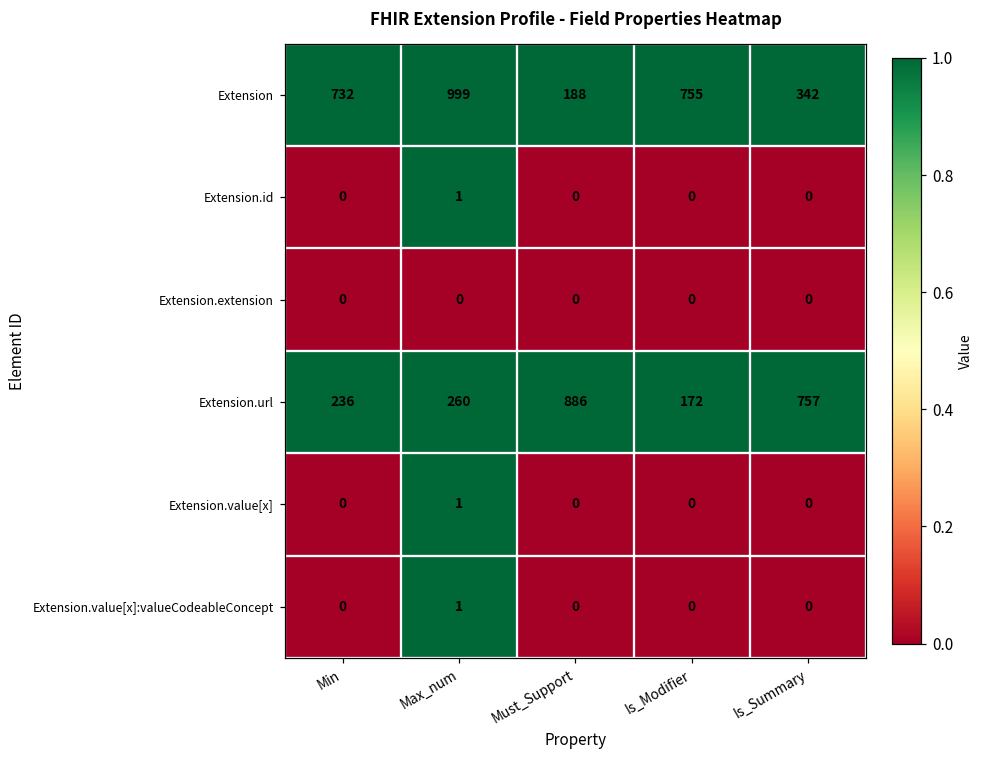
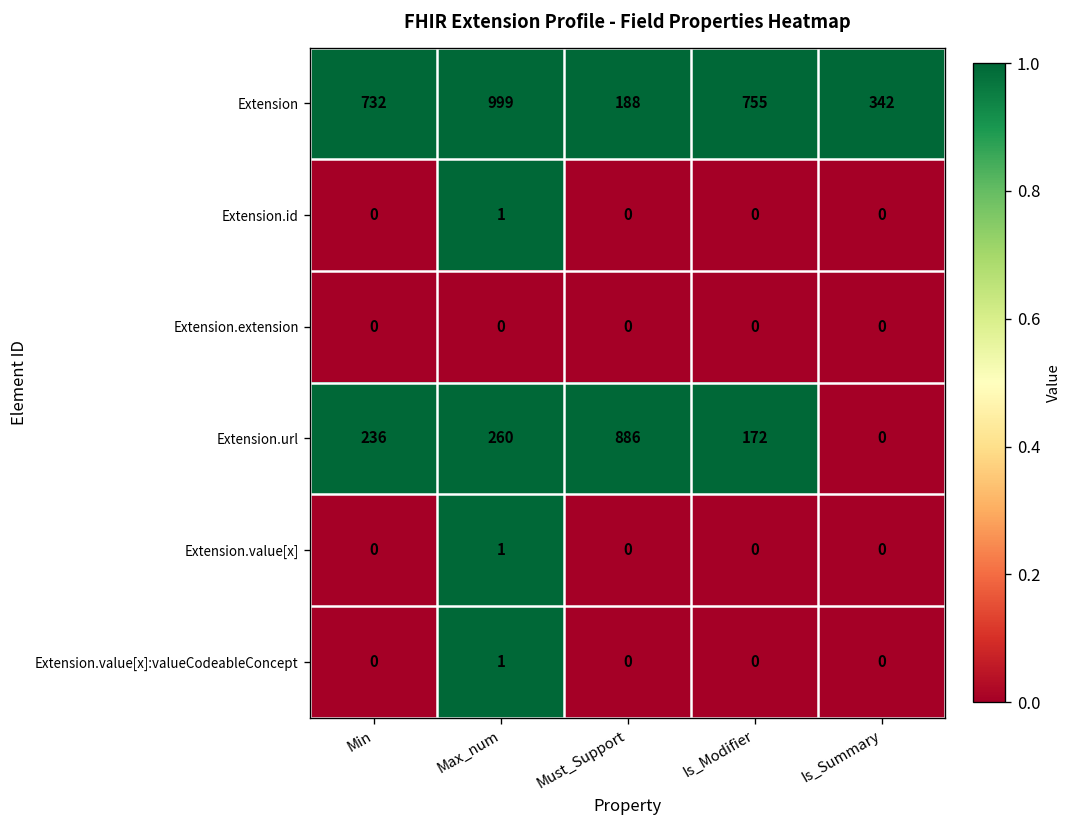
Extension.url, Is_Summary: 757 -> 0
